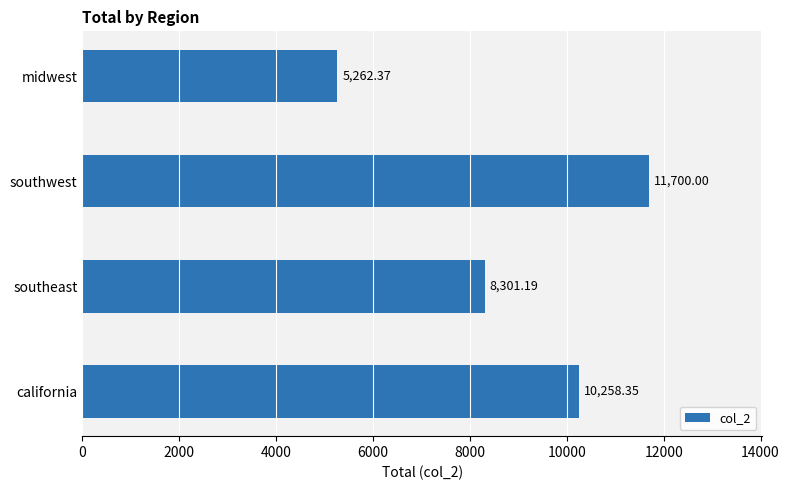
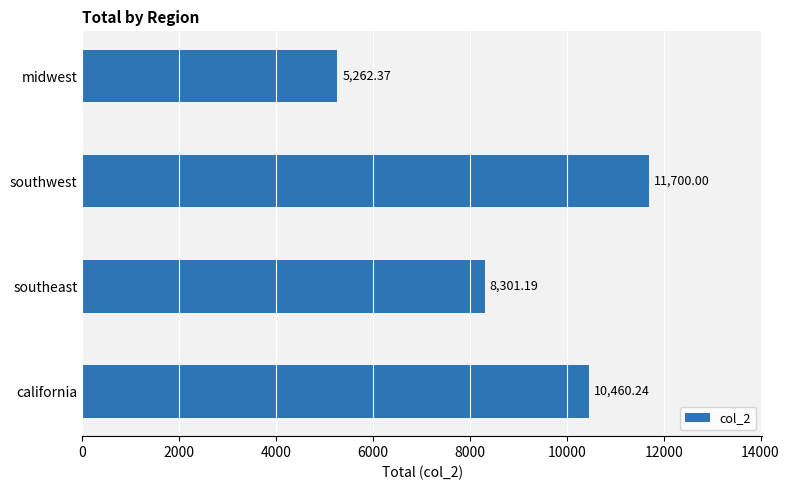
california: 10,258.35 -> 10,460.24
